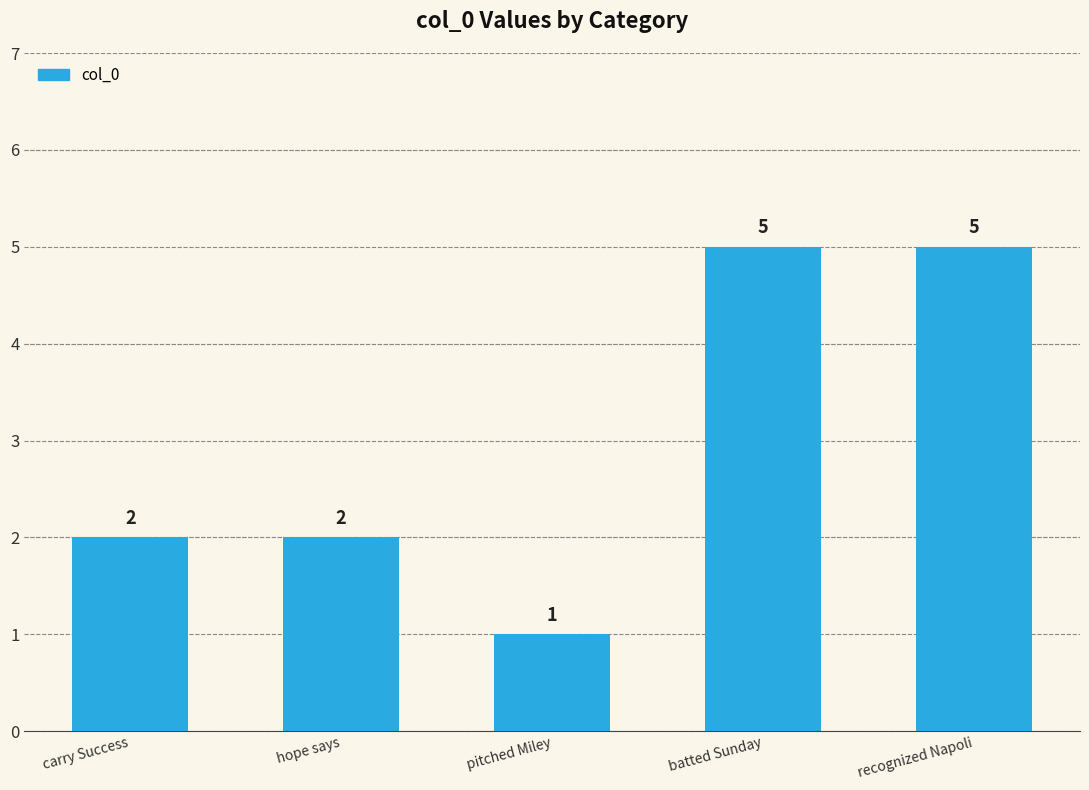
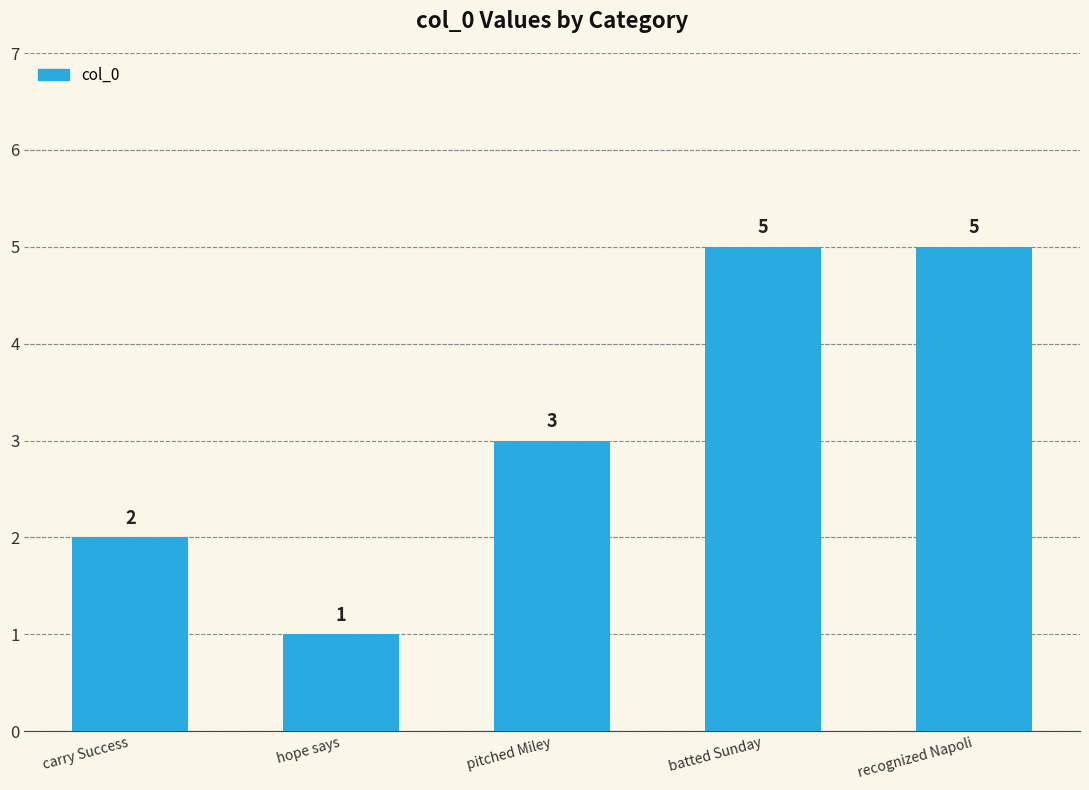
hope says: 2 -> 1
pitched Miley: 1 -> 3
